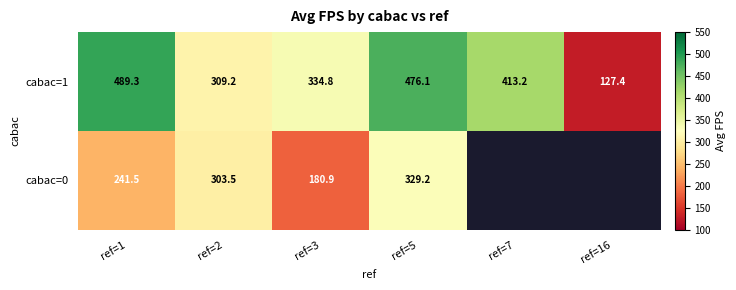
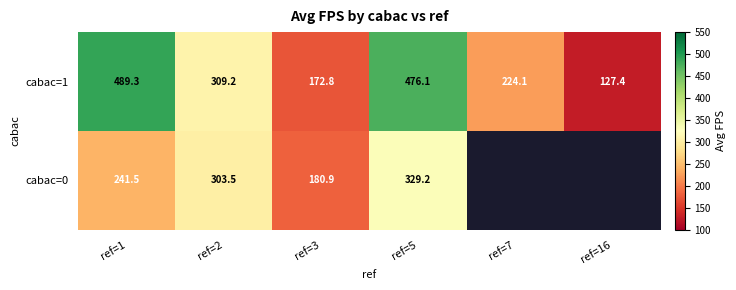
cabac=1, ref=3: 334.8 -> 172.8
cabac=1, ref=7: 413.2 -> 224.1
